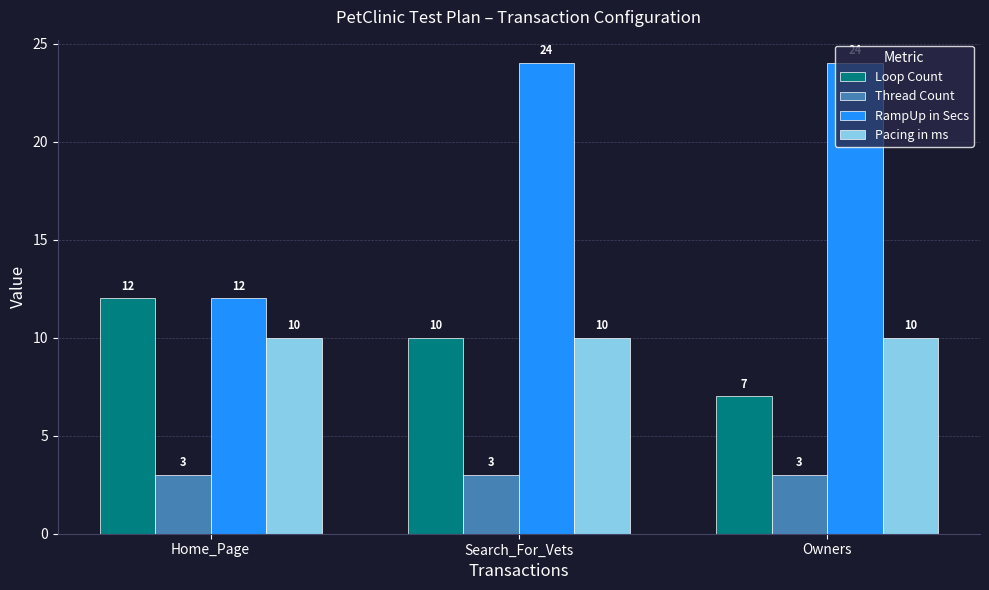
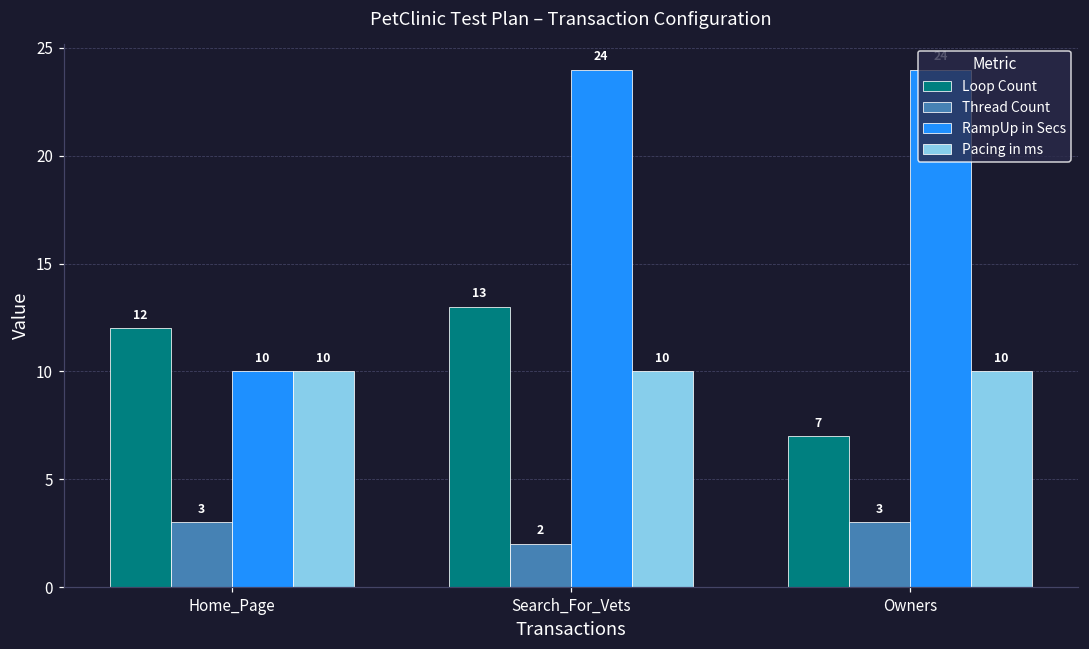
RampUp in Secs, Home_Page: 12 -> 10
Loop Count, Search_For_Vets: 10 -> 13
Thread Count, Search_For_Vets: 3 -> 2
